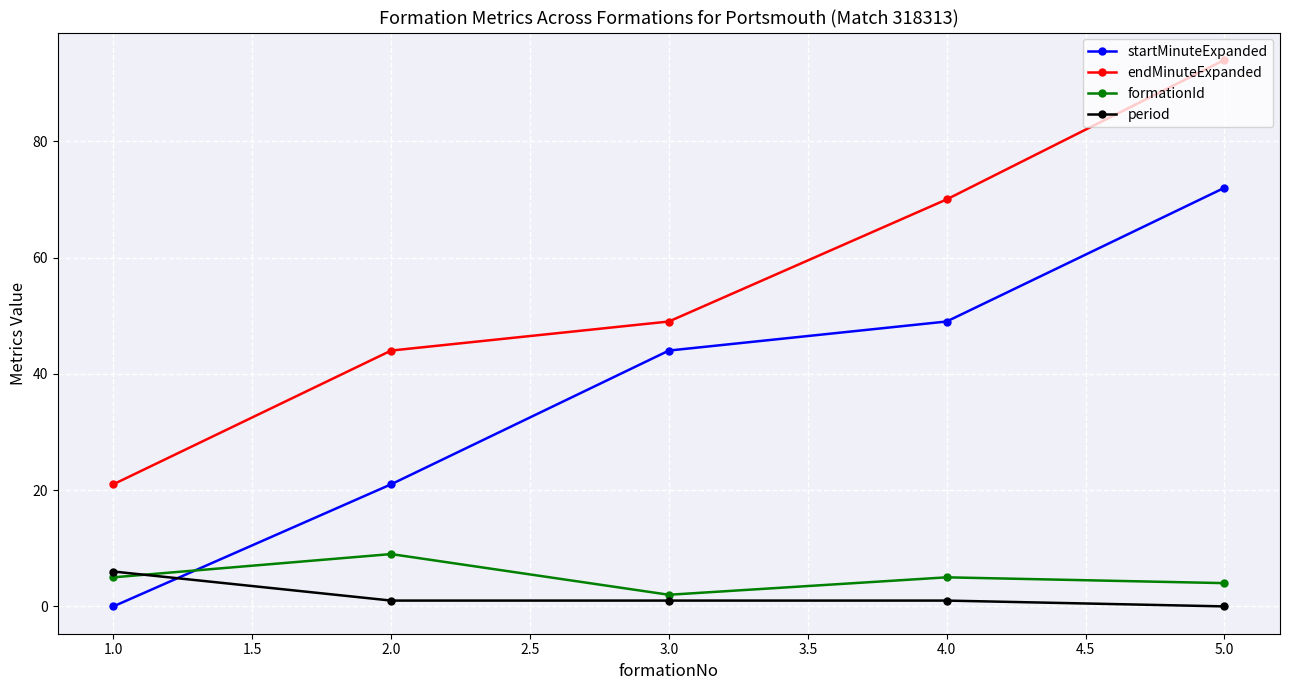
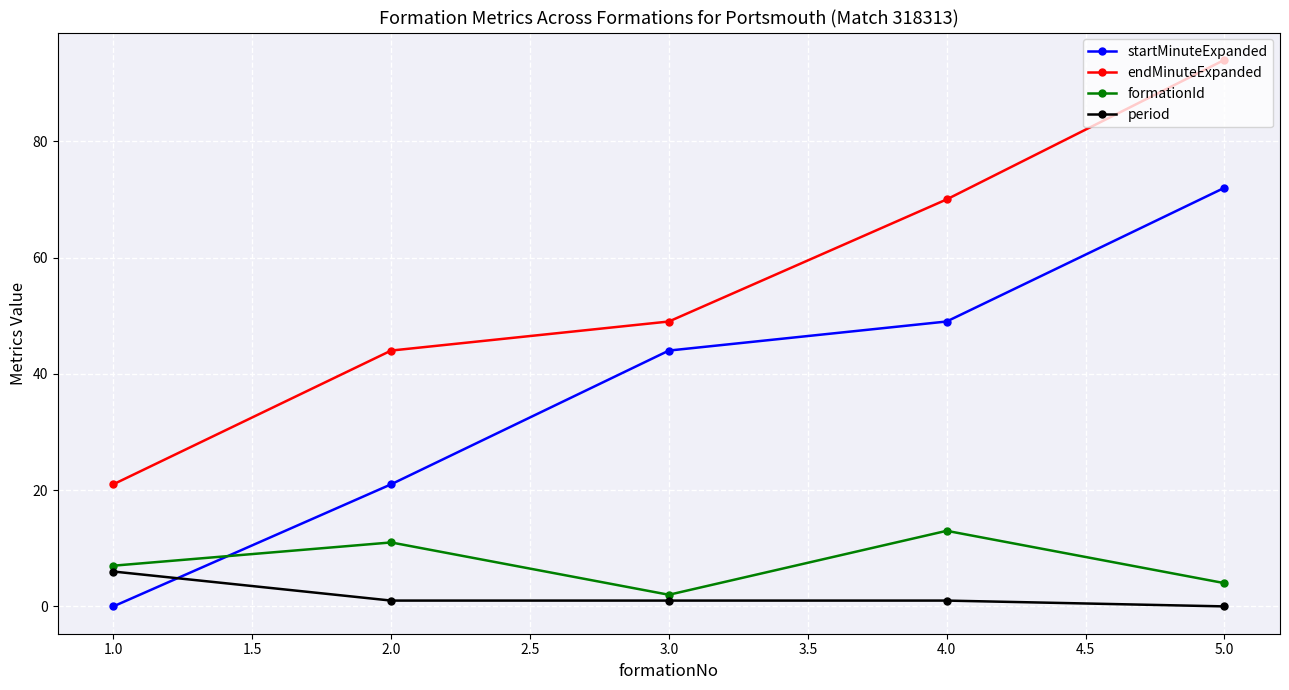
formationId, 1.0: 5 -> 7
formationId, 2.0: 9 -> 11
formationId, 4.0: 5 -> 13
